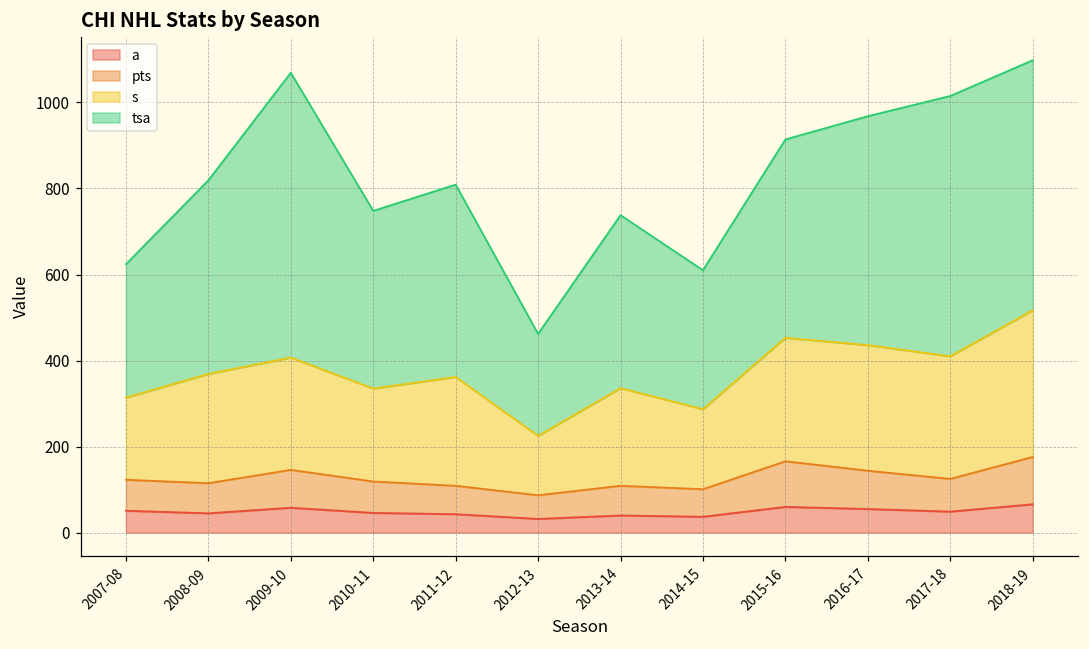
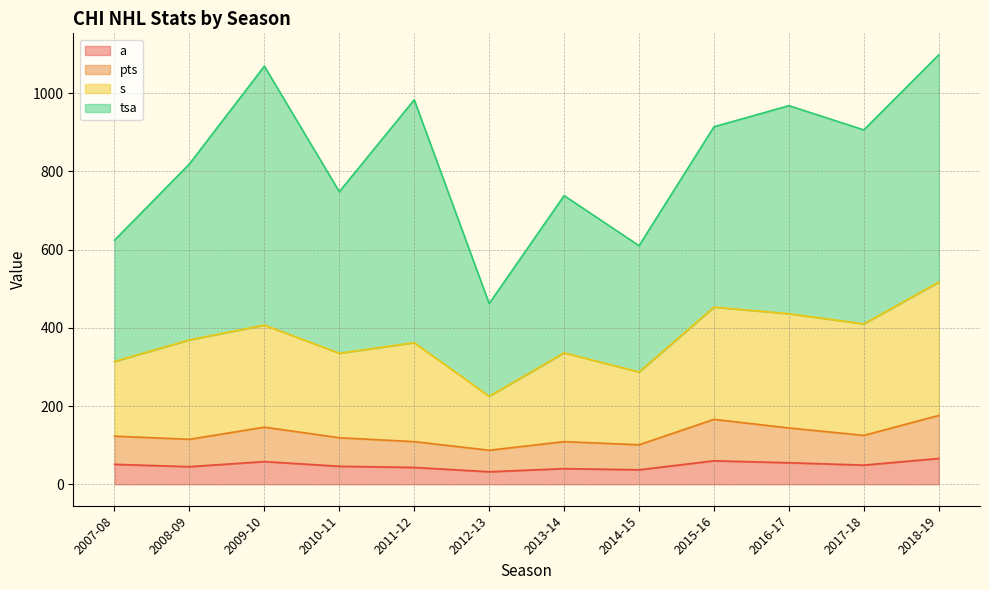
tsa, 2011-12: 450 -> 620
tsa, 2017-18: 610 -> 500
